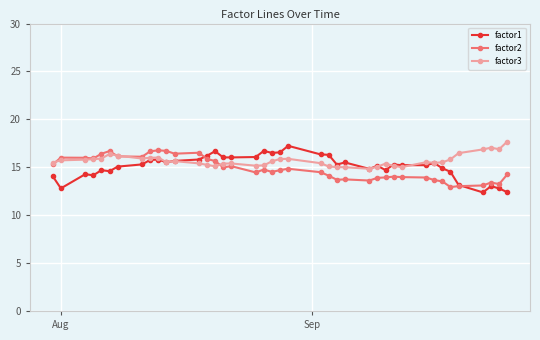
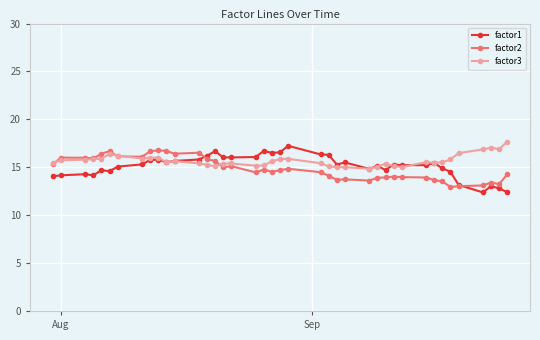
factor1, Aug: 13 -> 14
